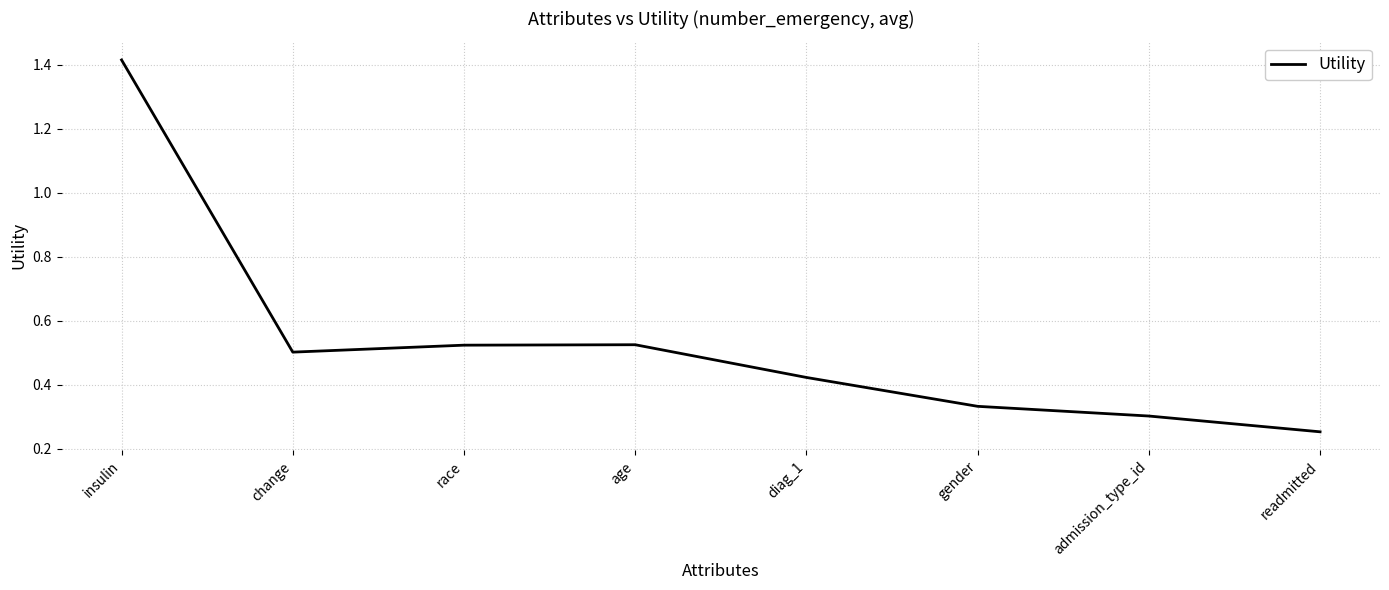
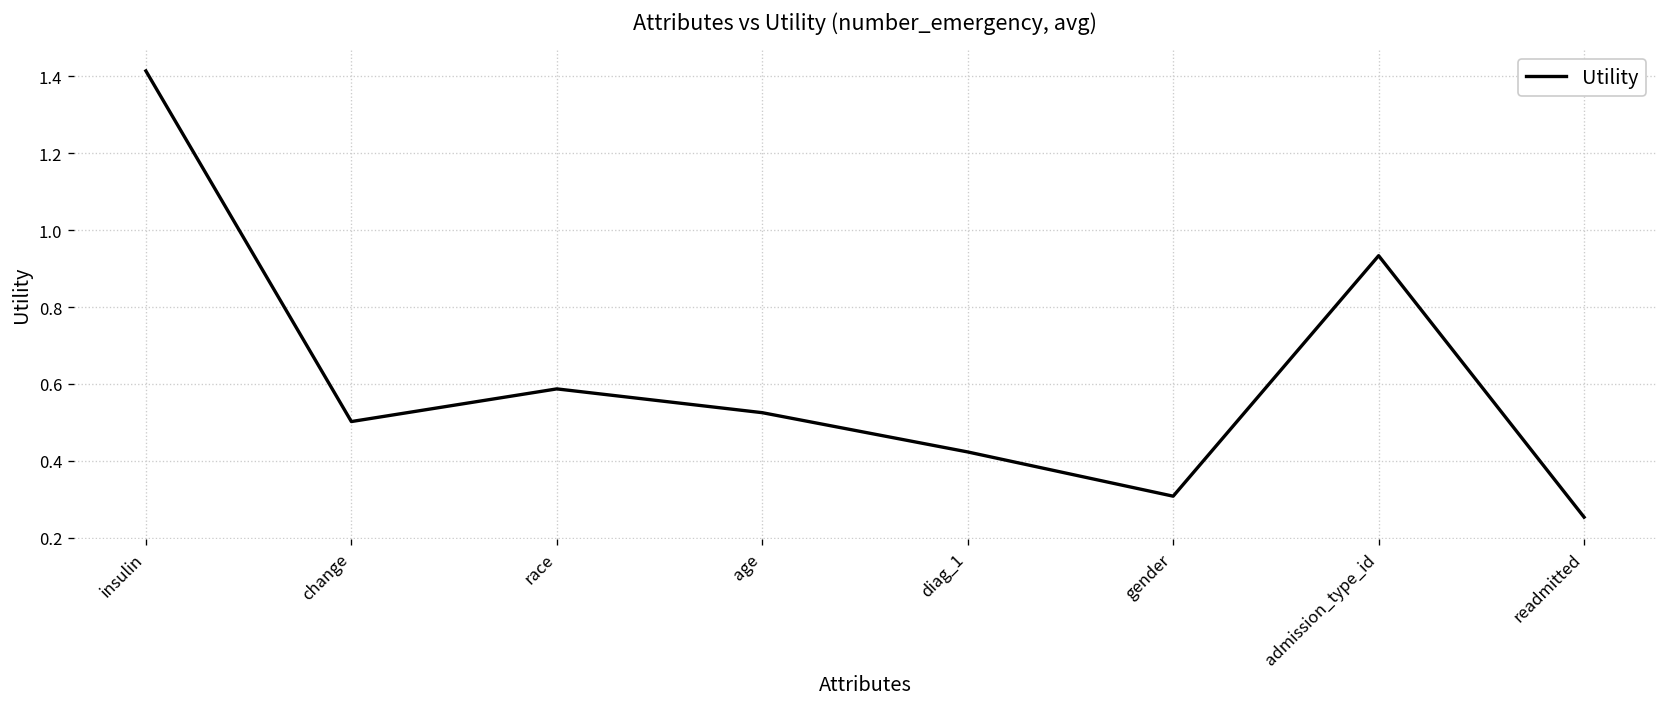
race: 0.52 -> 0.59
gender: 0.33 -> 0.31
admission_type_id: 0.30 -> 0.93
